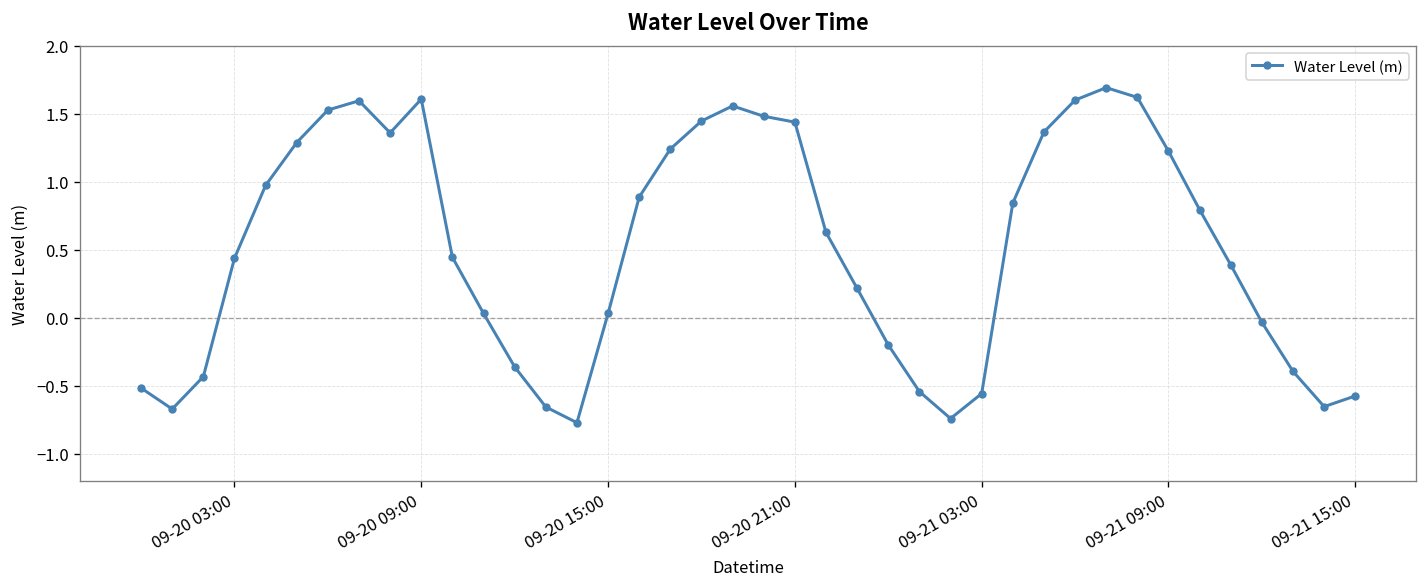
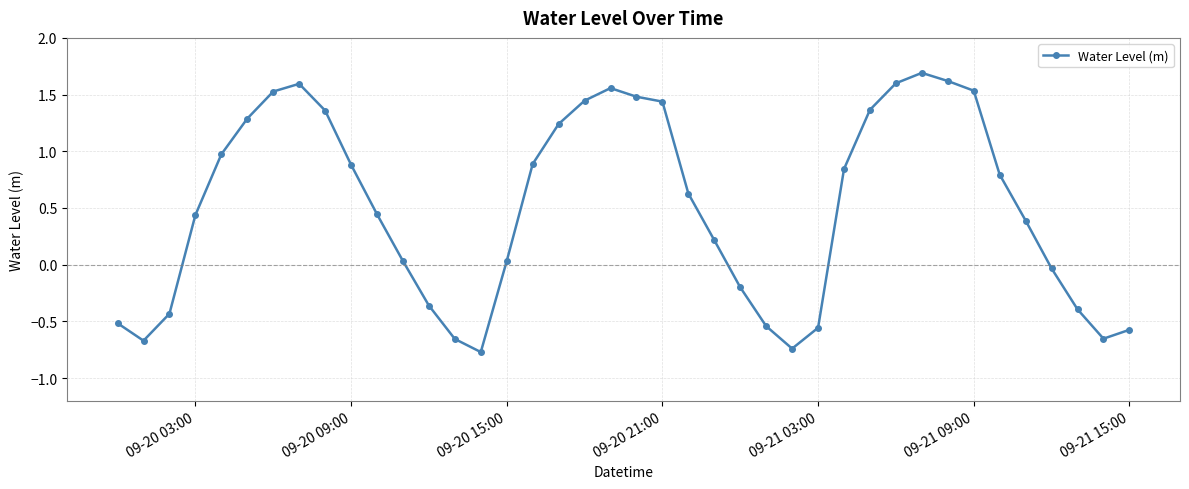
09-20 09:00: 1.61 -> 0.88
09-21 09:00: 1.22 -> 1.53
